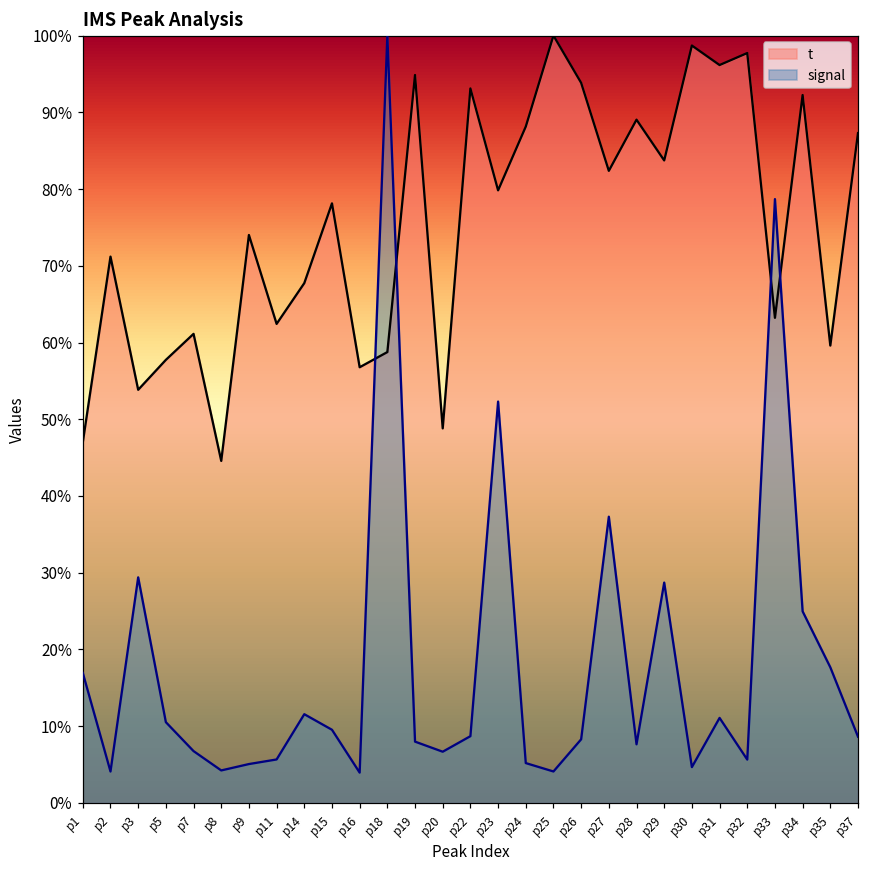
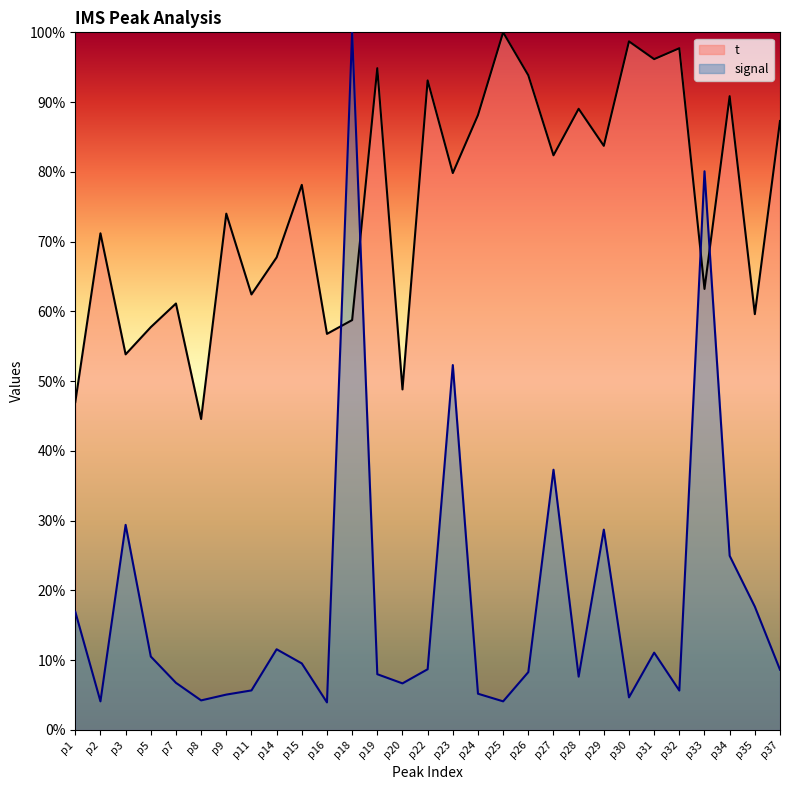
signal, p33: 79% -> 80%
t, p34: 92% -> 91%
